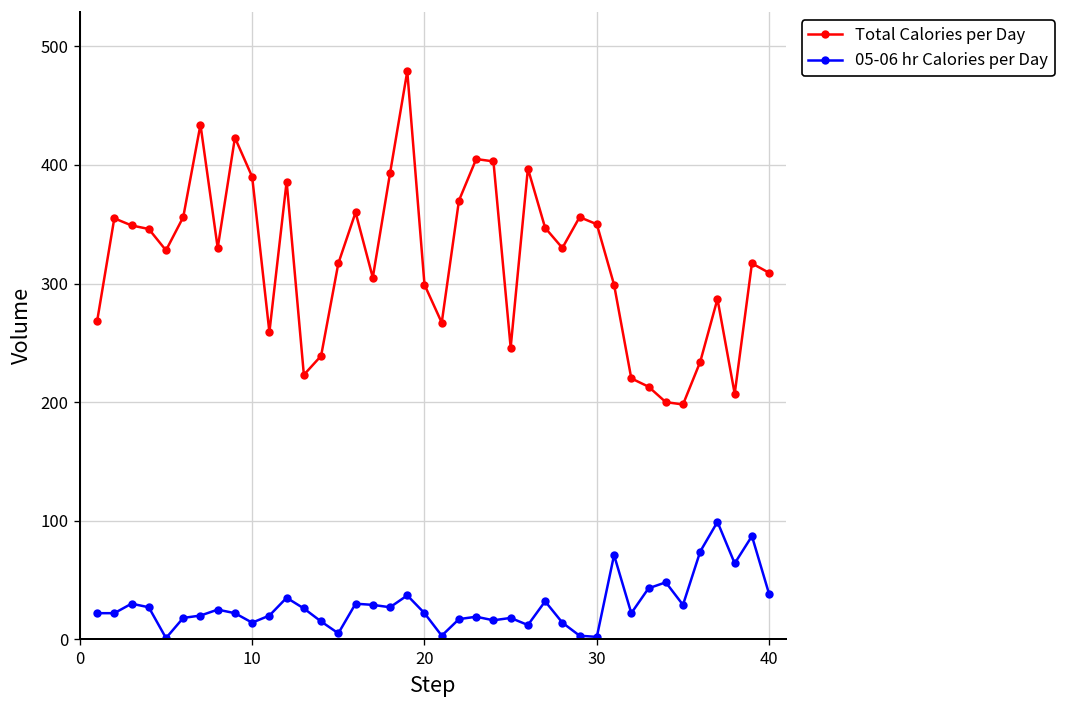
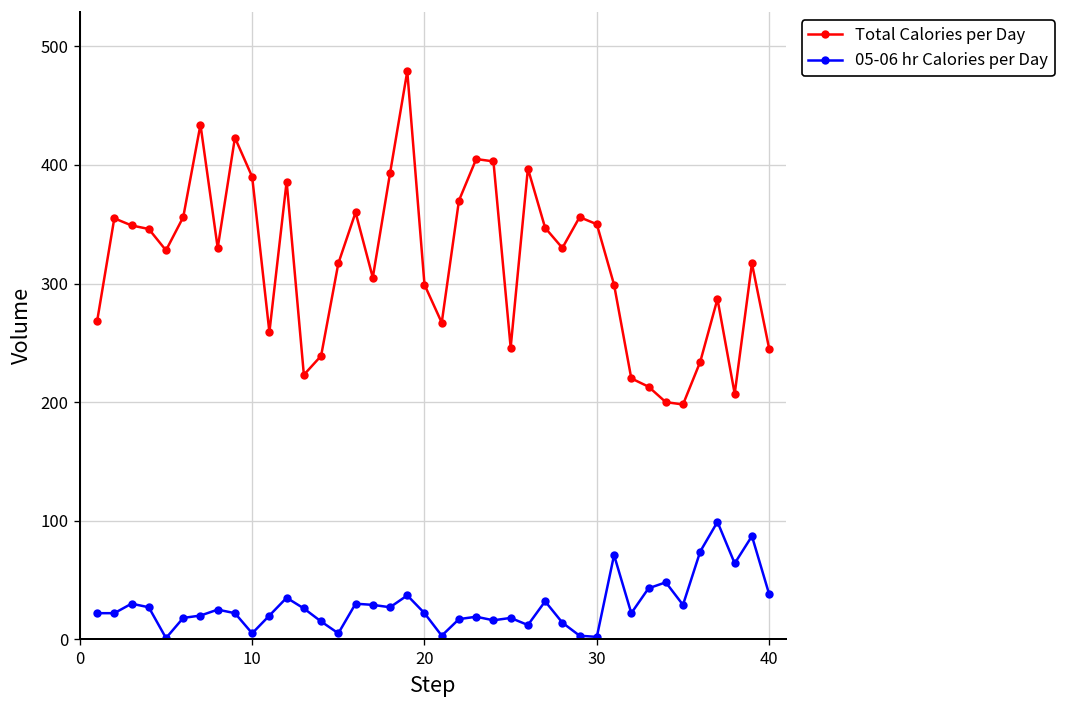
05-06 hr Calories per Day, 10: 14 -> 5
Total Calories per Day, 40: 310 -> 250
